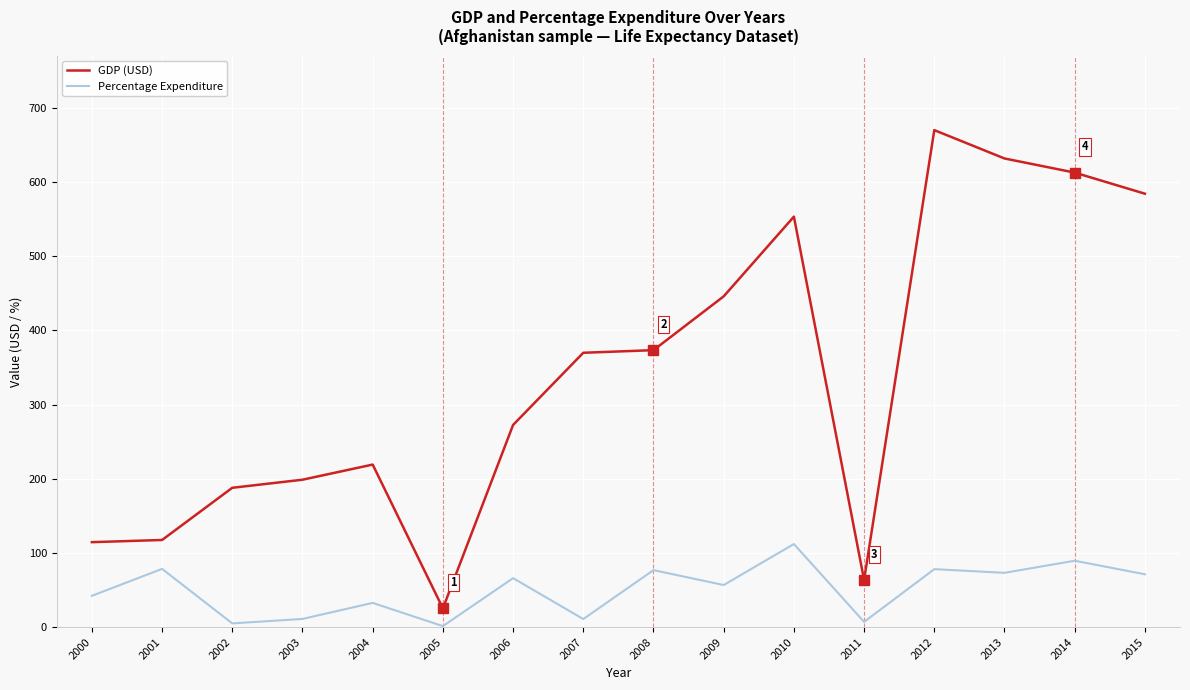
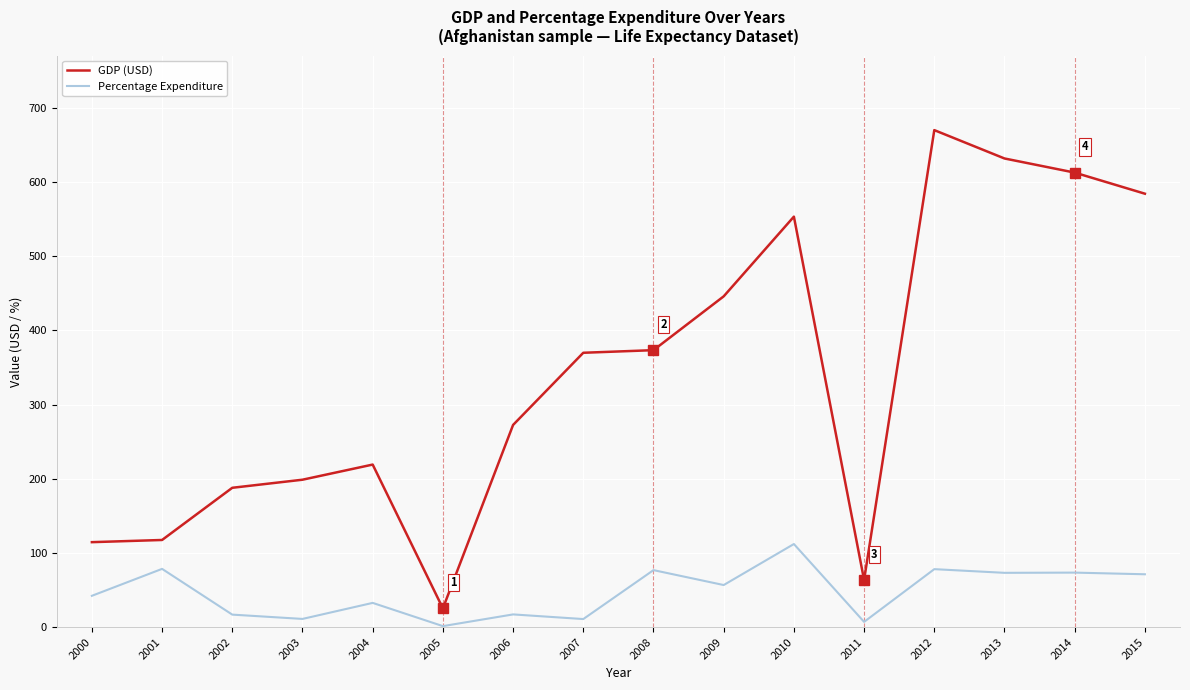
Percentage Expenditure, 2002: 10 -> 20
Percentage Expenditure, 2006: 70 -> 20
Percentage Expenditure, 2014: 90 -> 70
